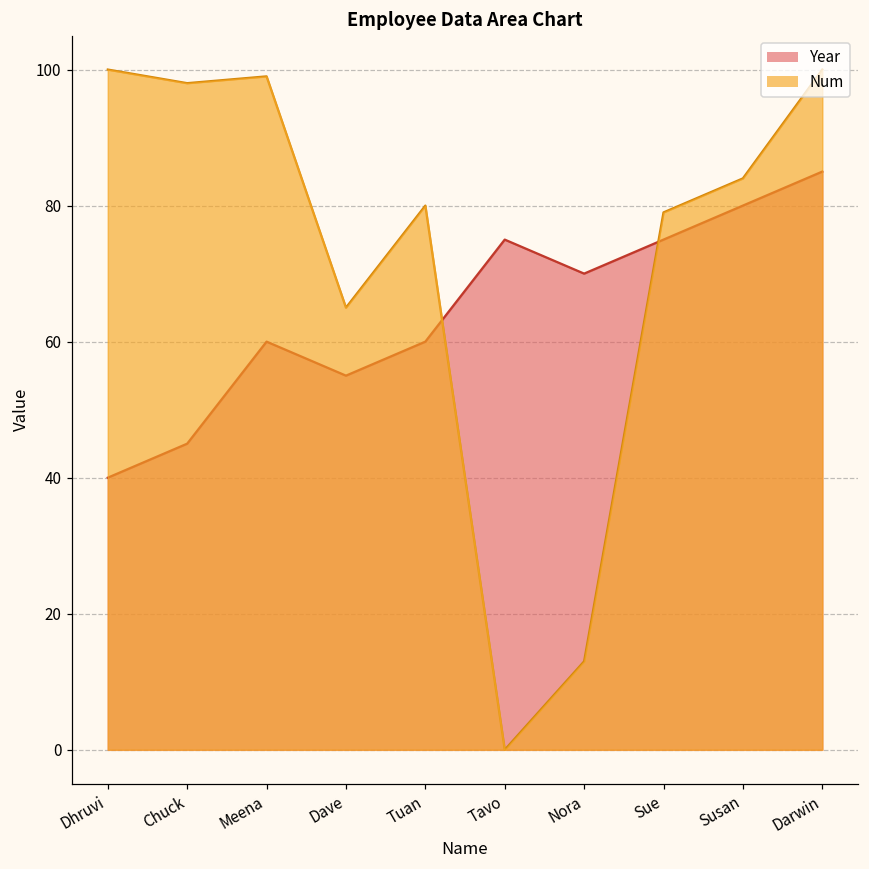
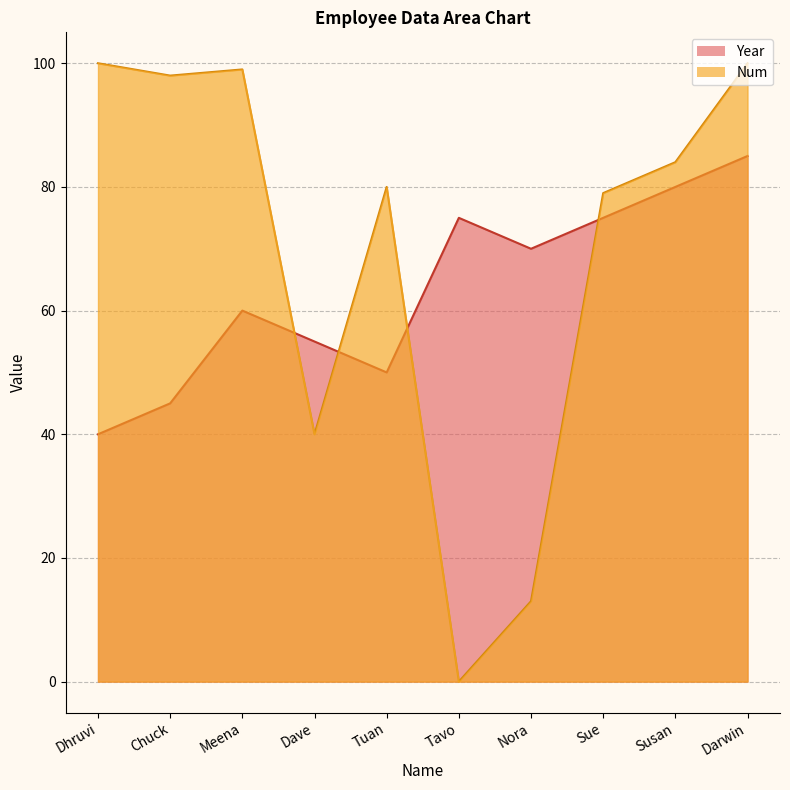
Num, Dave: 65 -> 40
Year, Tuan: 60 -> 50
